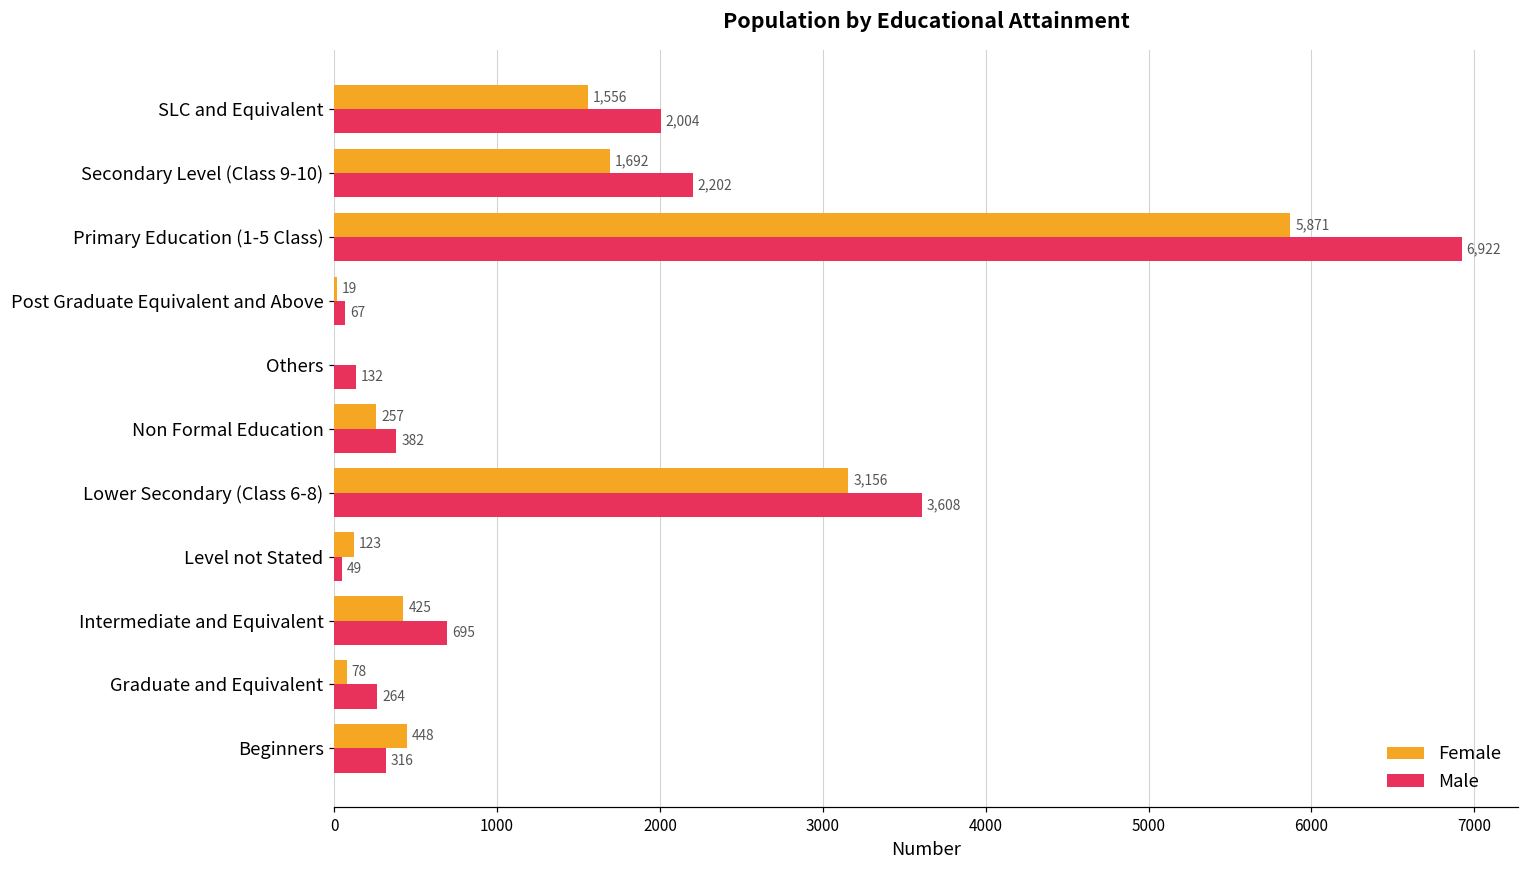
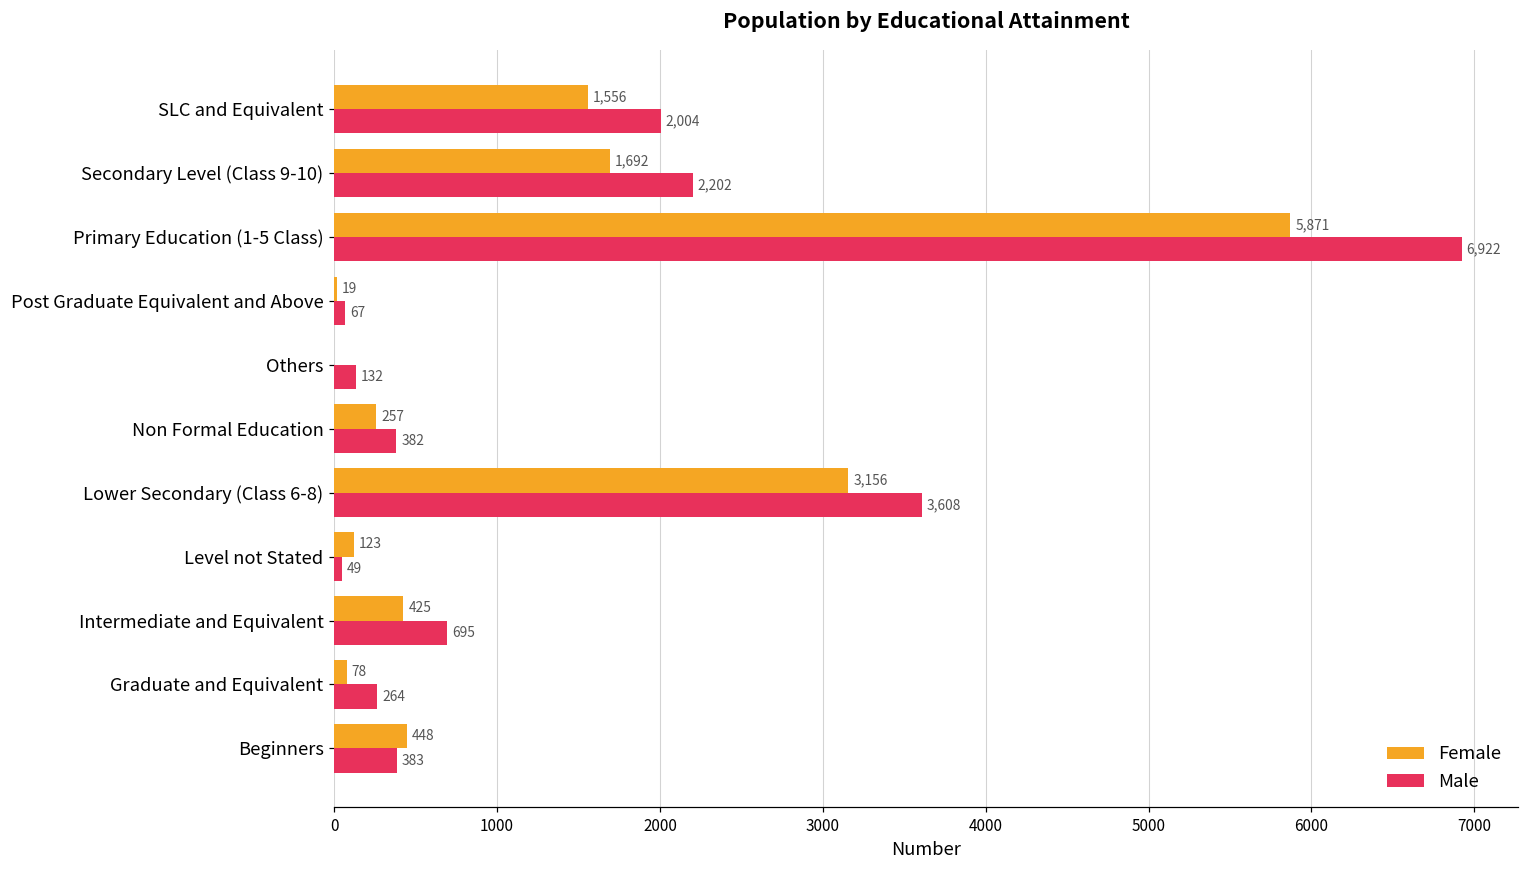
Male, Beginners: 316 -> 383
